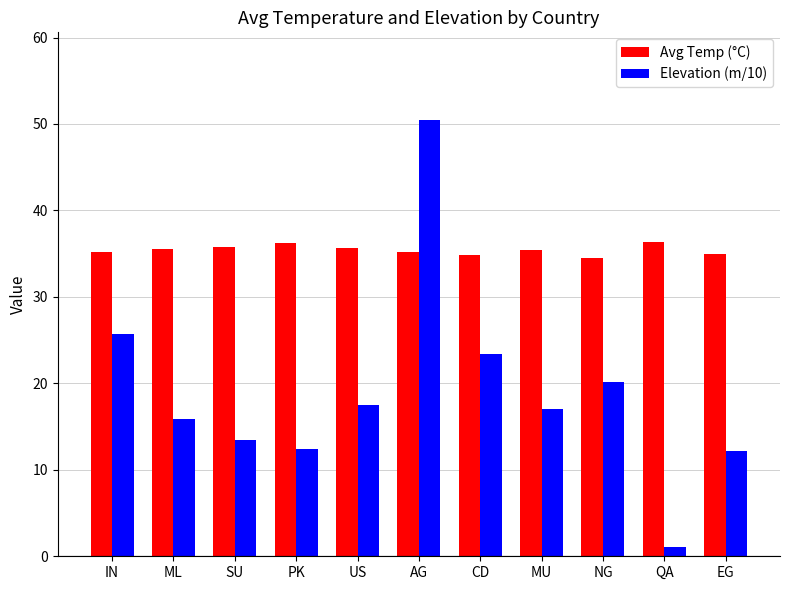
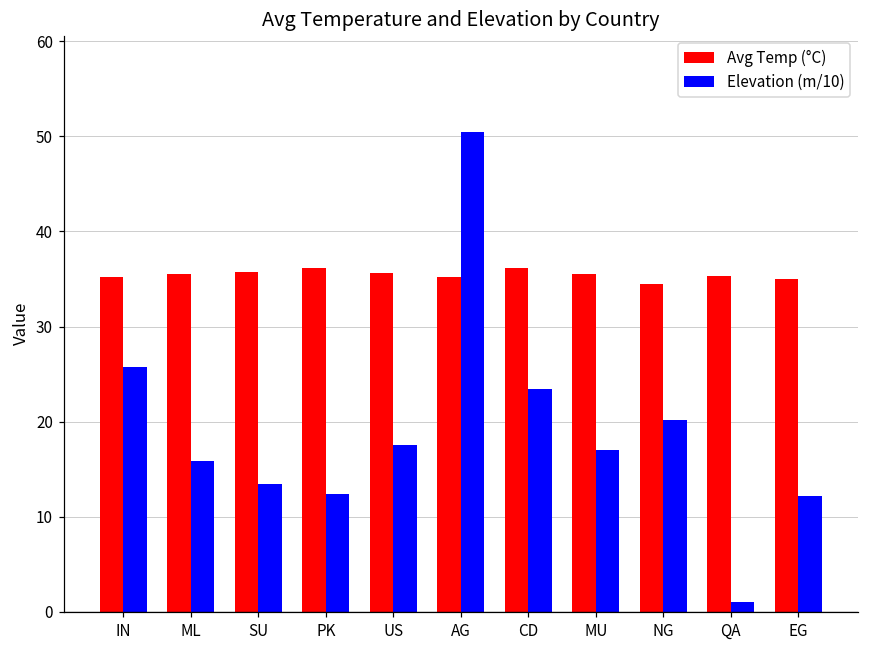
Avg Temp (°C), CD: 35 -> 36
Avg Temp (°C), QA: 36 -> 35
